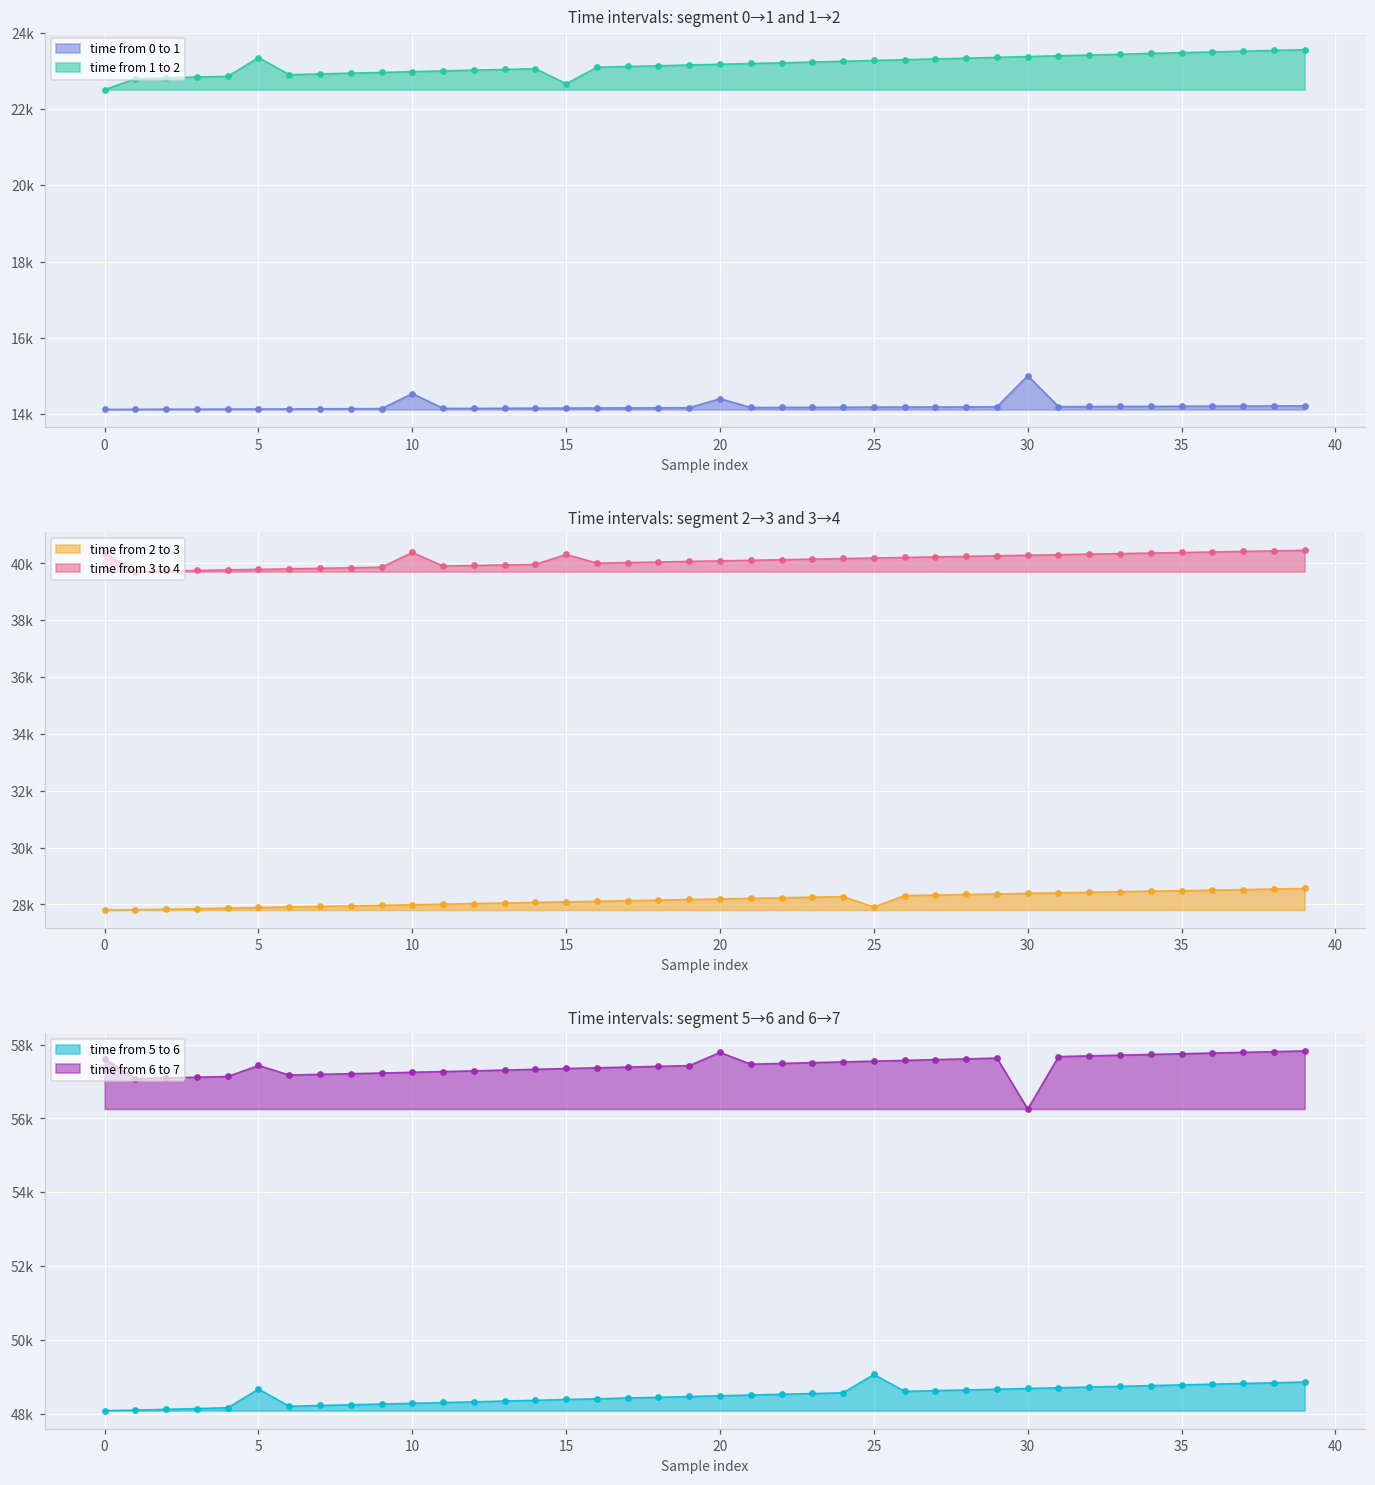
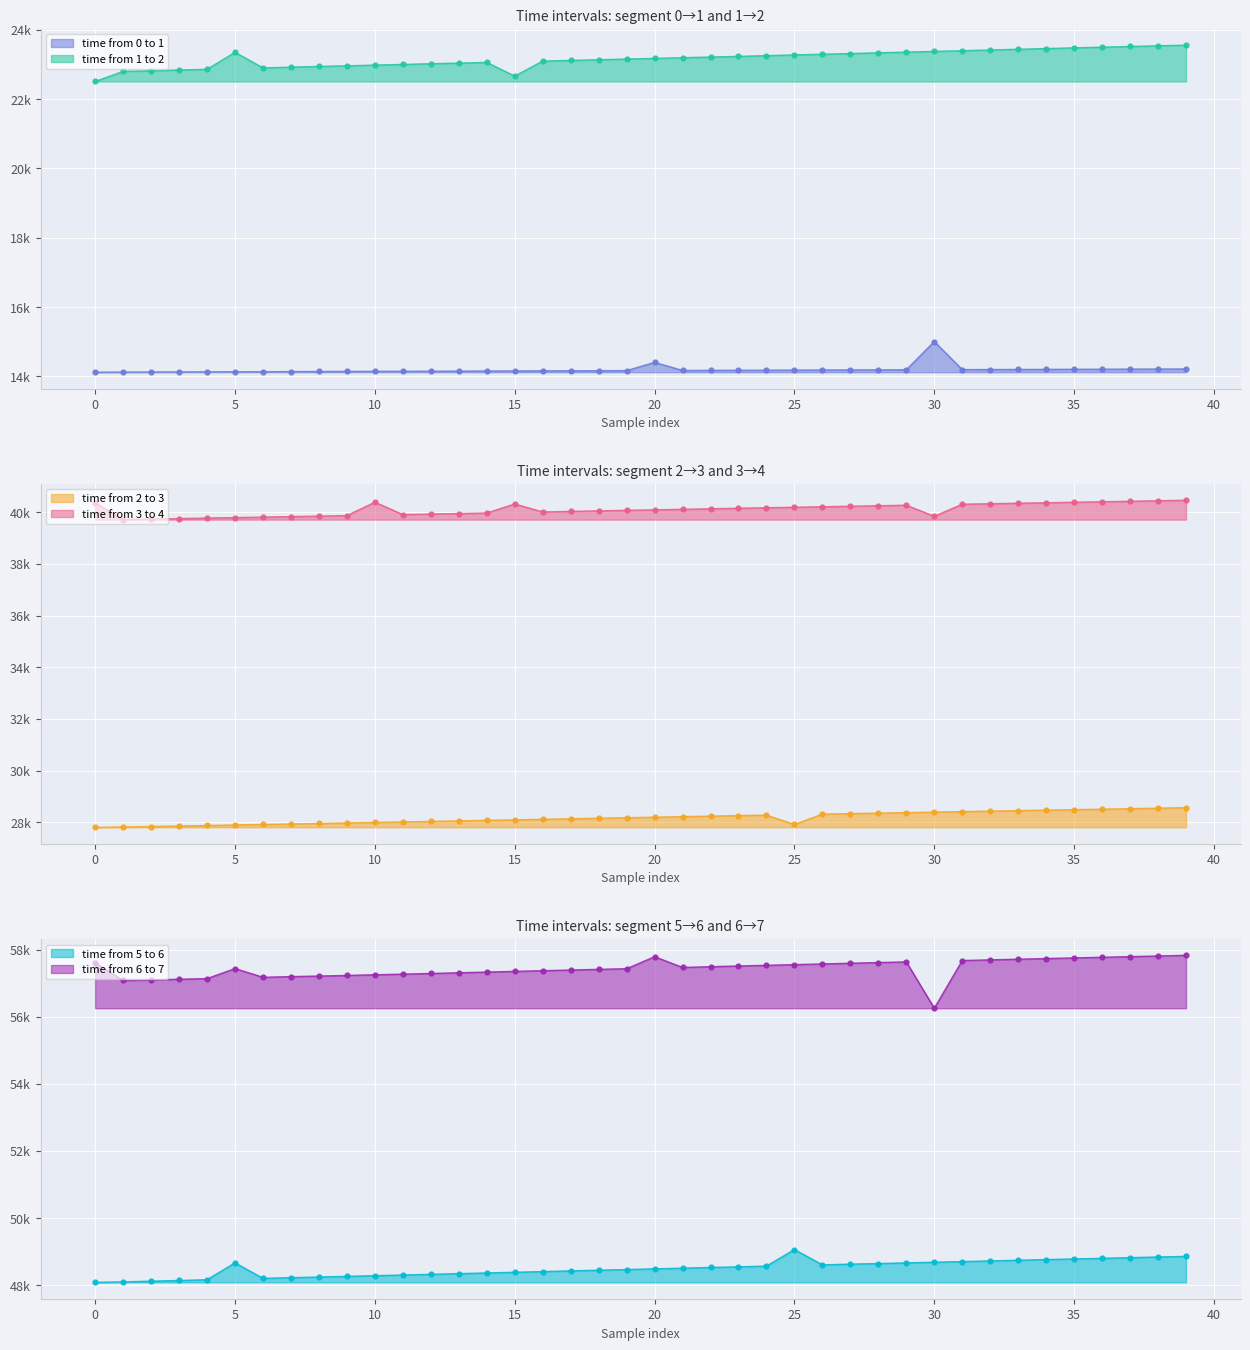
Time intervals: segment 0→1 and 1→2, time from 0 to 1, 10: 14500 -> 14100
Time intervals: segment 2→3 and 3→4, time from 3 to 4, 30: 40300 -> 39800
